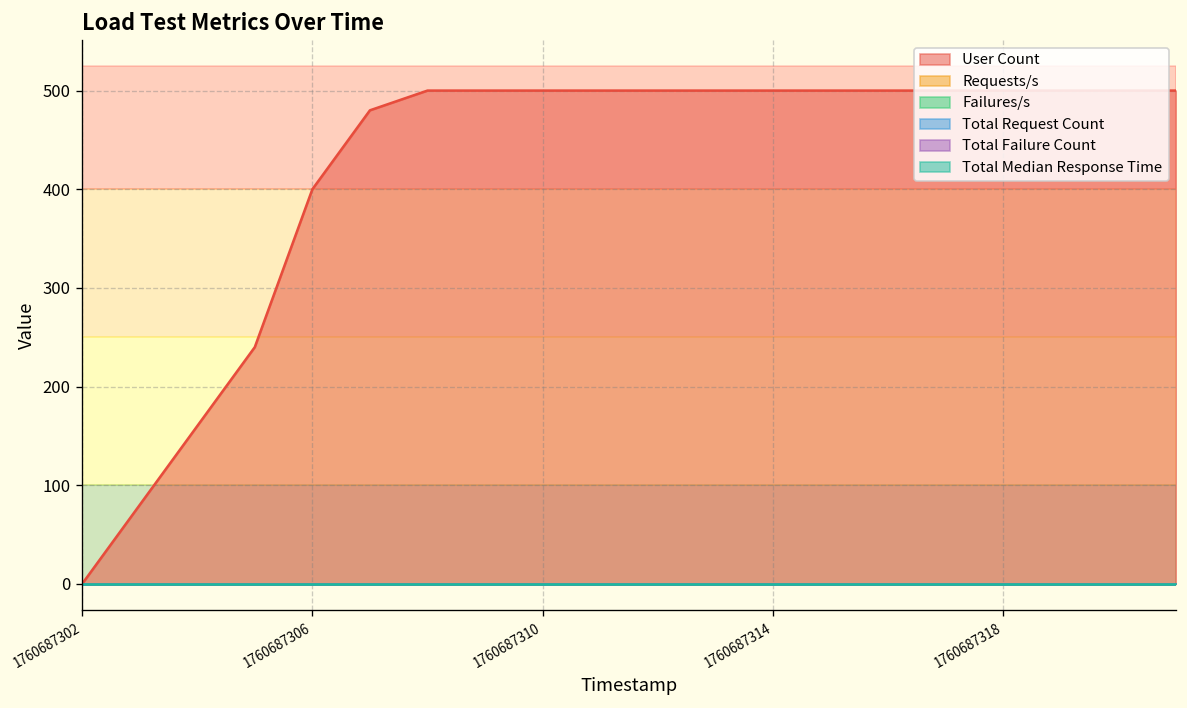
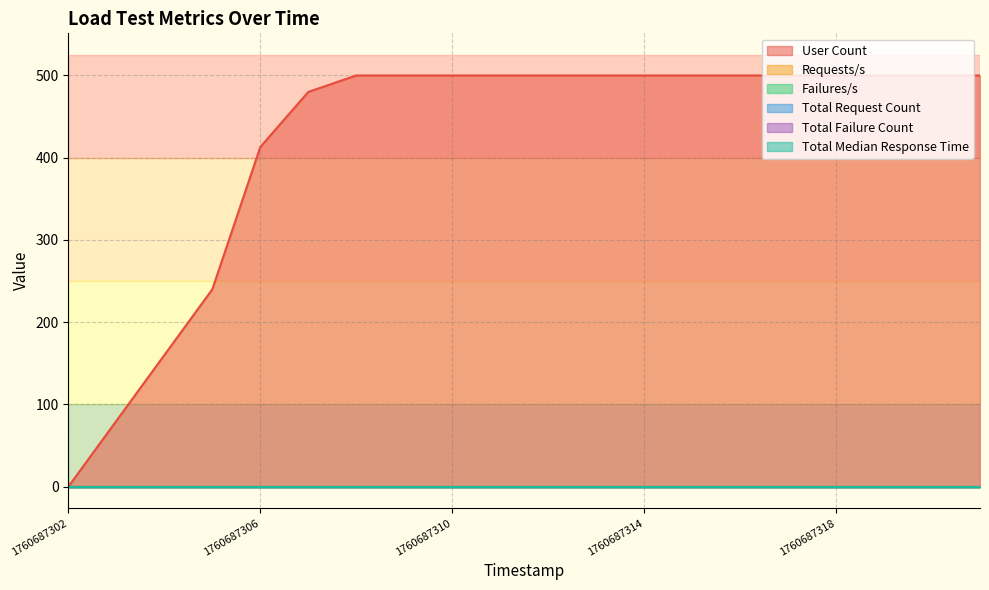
User Count, 1760687306: 400 -> 410
